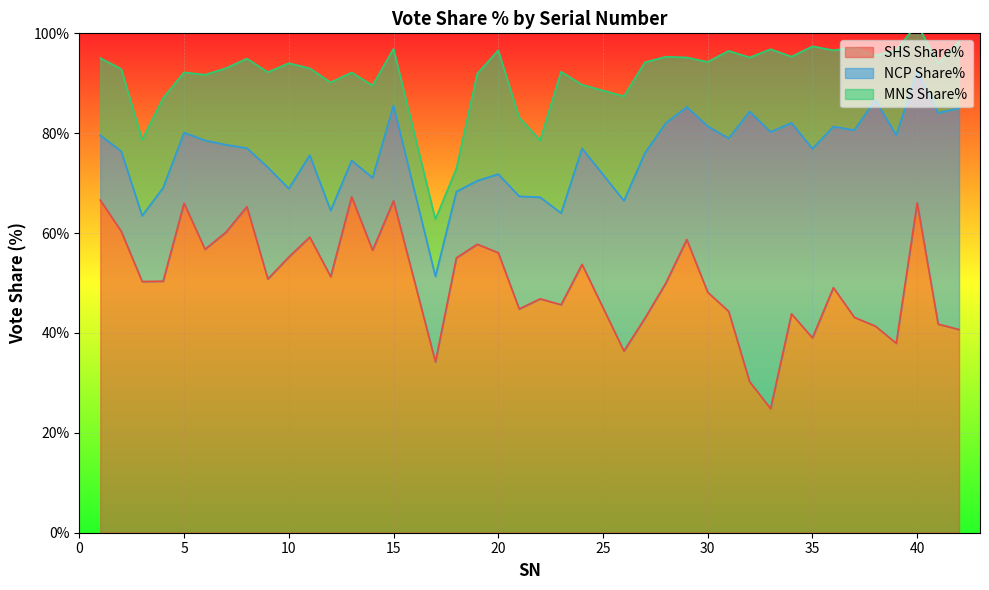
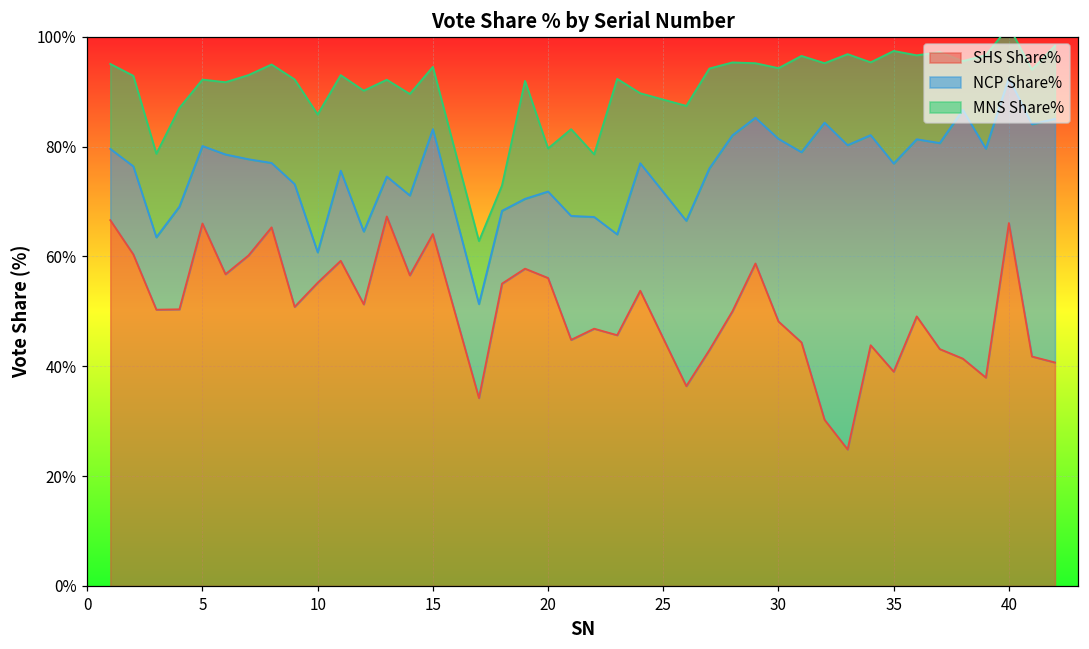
NCP Share%, 10: 14% -> 6%
SHS Share%, 15: 66% -> 64%
MNS Share%, 20: 25% -> 8%
